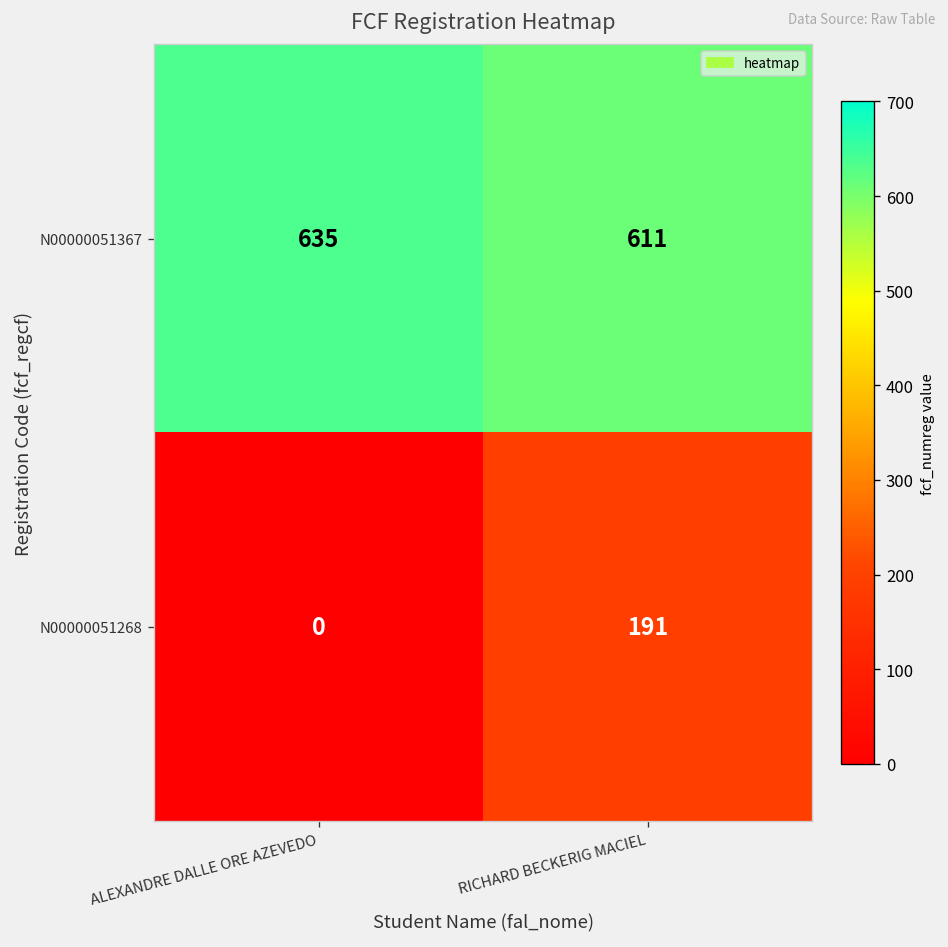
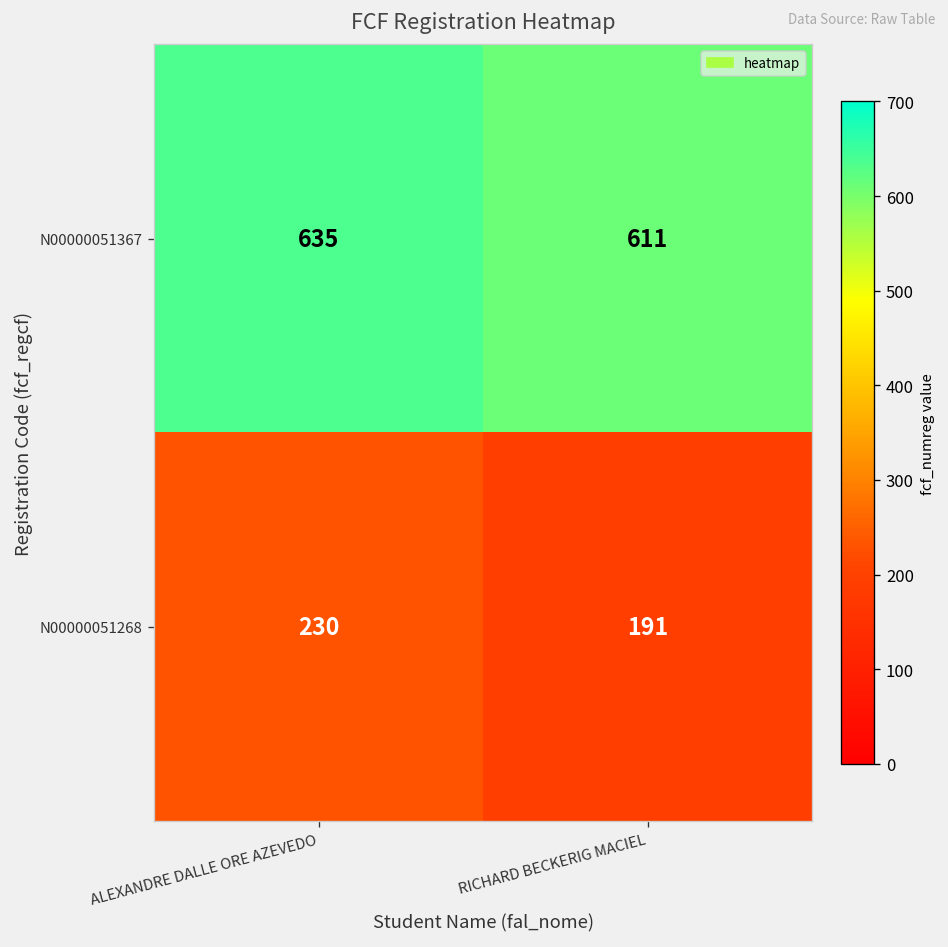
N00000051268, ALEXANDRE DALLE ORE AZEVEDO: 0 -> 230
